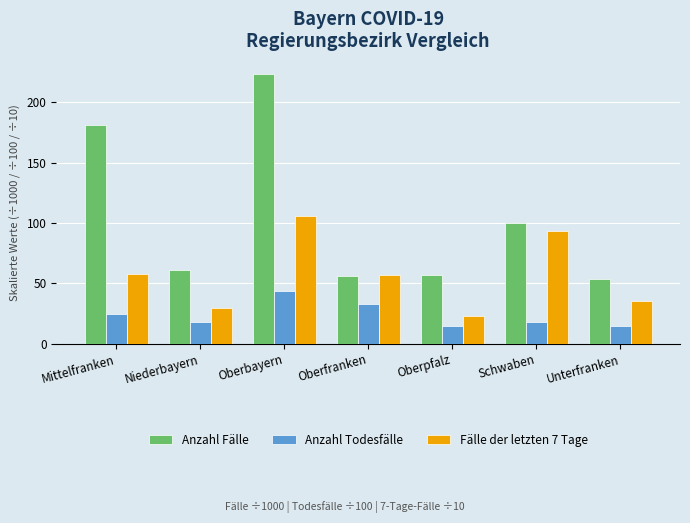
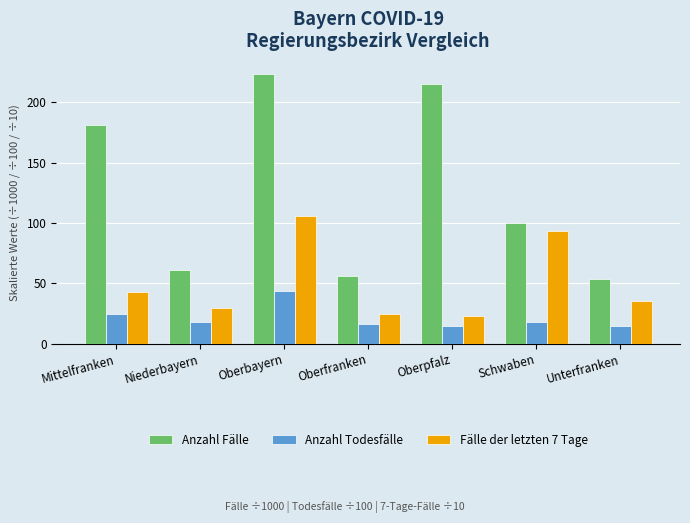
Fälle der letzten 7 Tage, Mittelfranken: 58 -> 43
Anzahl Todesfälle, Oberfranken: 33 -> 16
Fälle der letzten 7 Tage, Oberfranken: 57 -> 25
Anzahl Fälle, Oberpfalz: 57 -> 215
